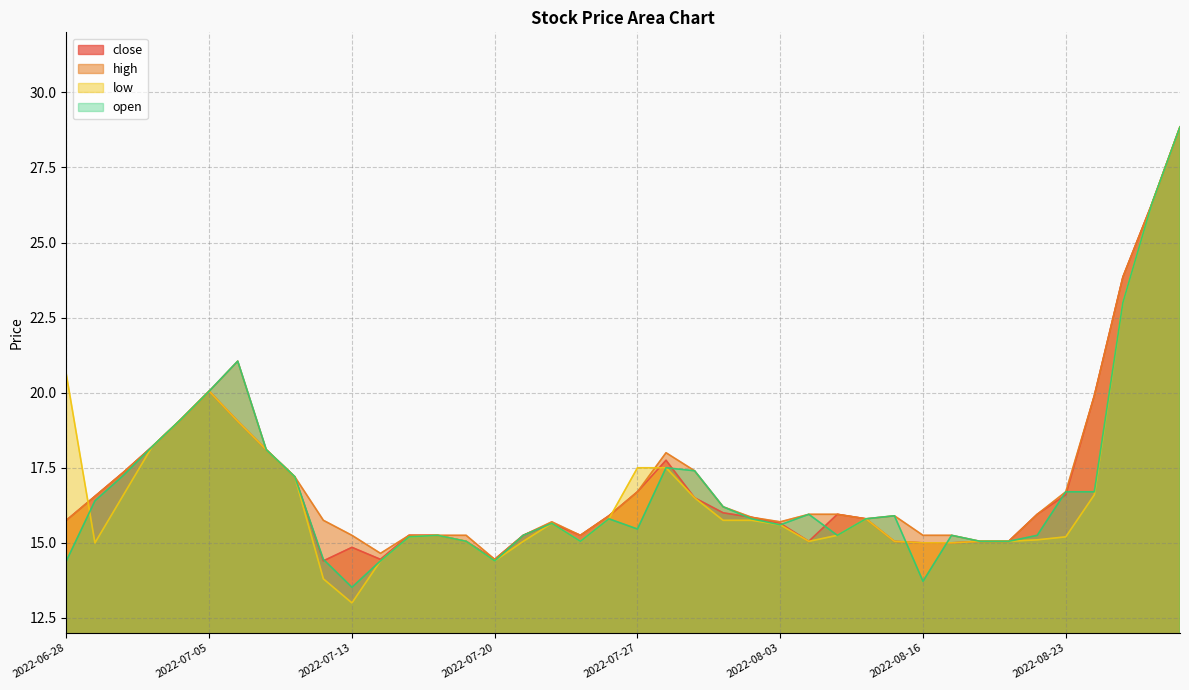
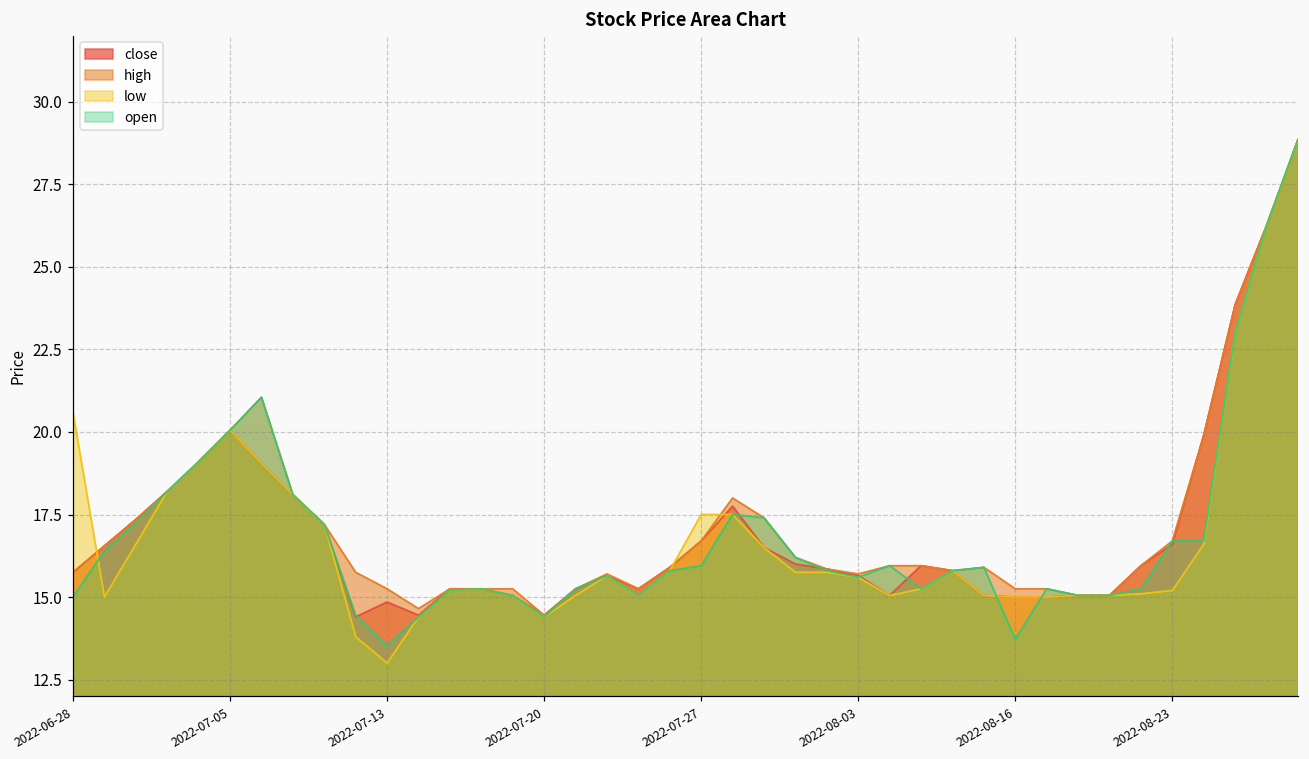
open, 2022-06-28: 14.4 -> 15.0
open, 2022-07-27: 15.5 -> 16.0
